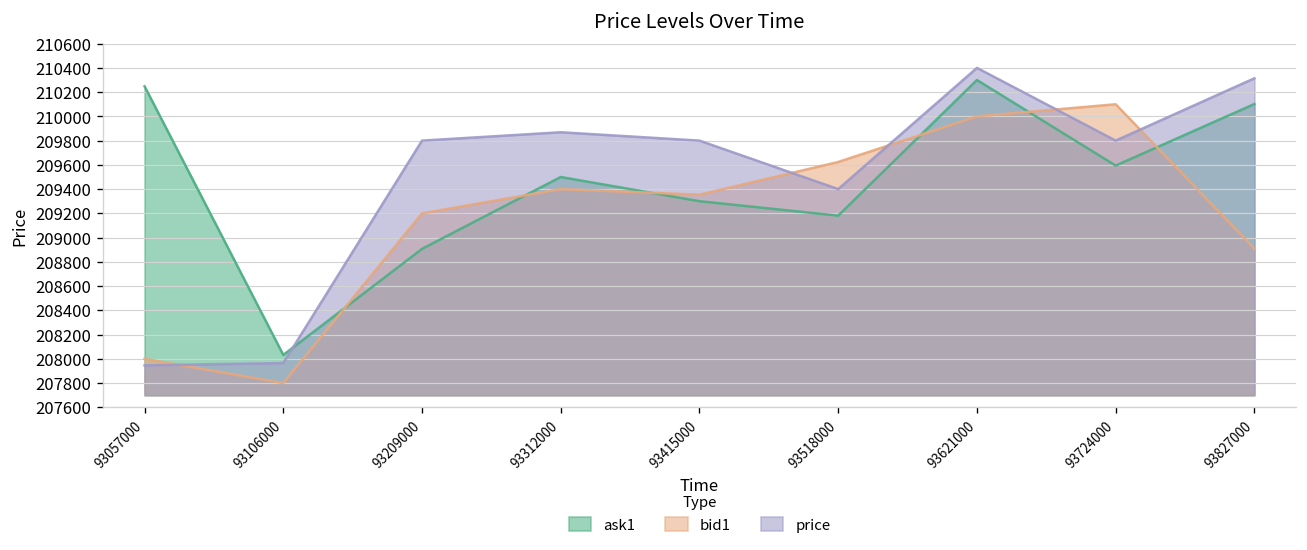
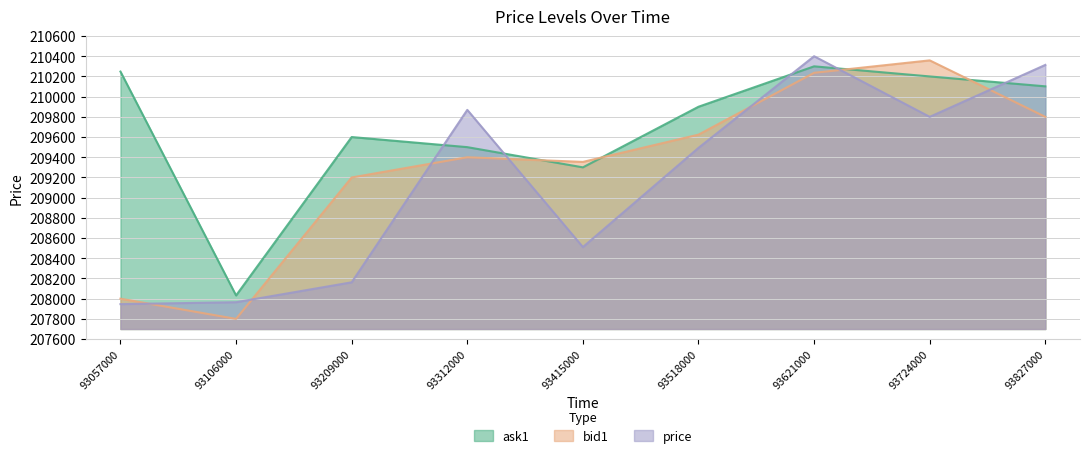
ask1, 93209000: 208910 -> 209600
price, 93209000: 209800 -> 208160
price, 93415000: 209800 -> 208510
ask1, 93518000: 209180 -> 209900
price, 93518000: 209400 -> 209490
bid1, 93621000: 210000 -> 210240
ask1, 93724000: 209590 -> 210200
bid1, 93724000: 210100 -> 210360
bid1, 93827000: 208910 -> 209800
